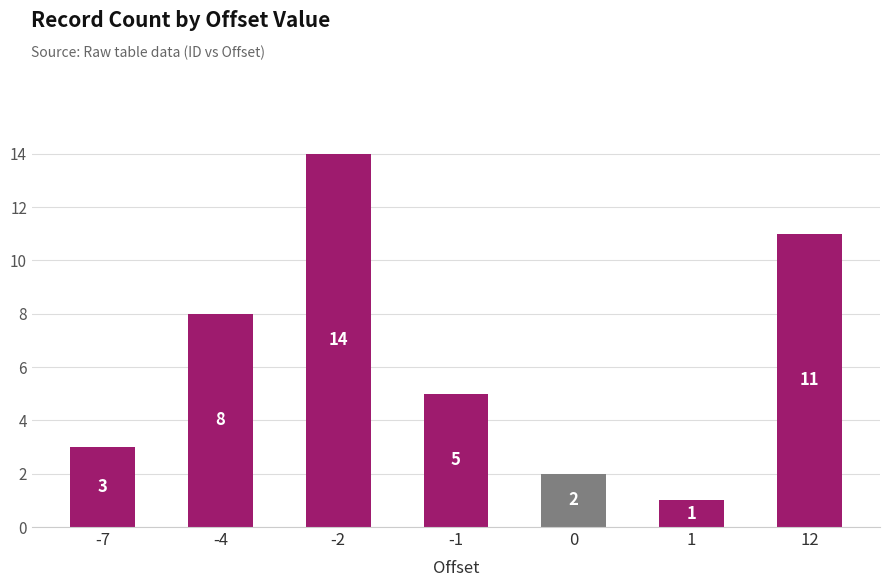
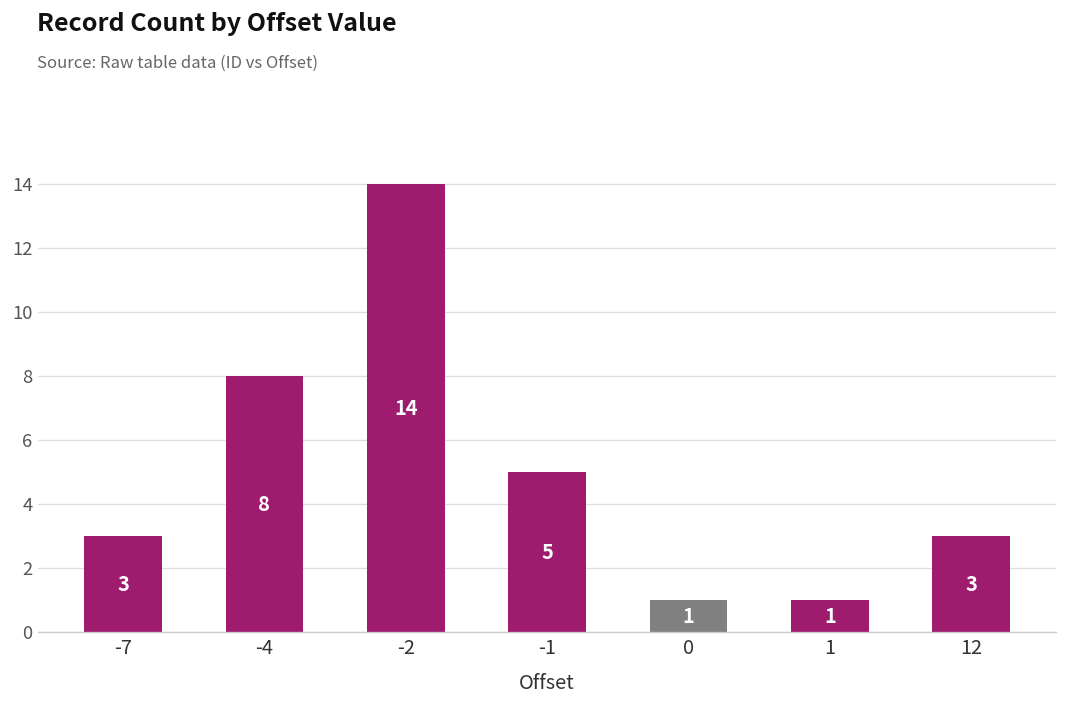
0: 2 -> 1
12: 11 -> 3
